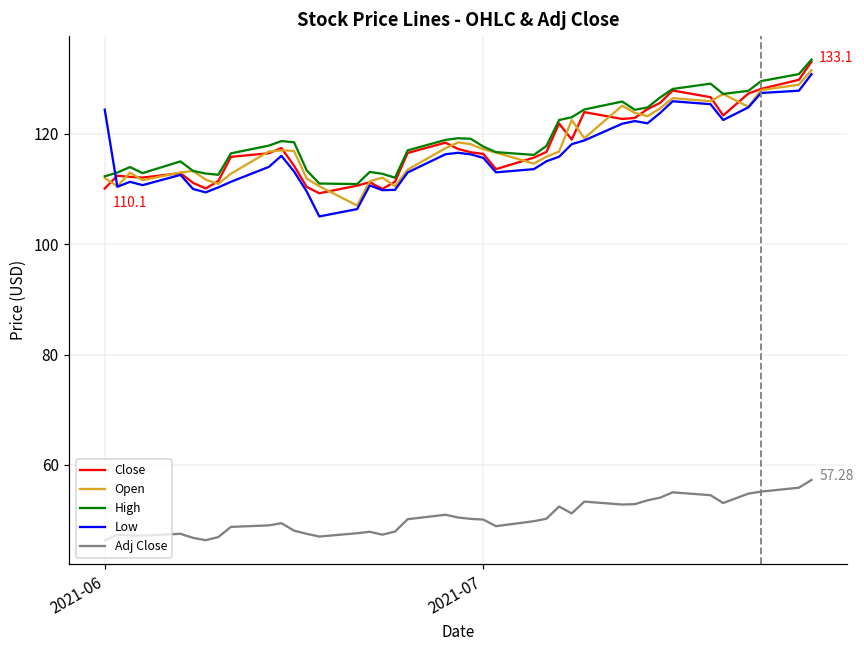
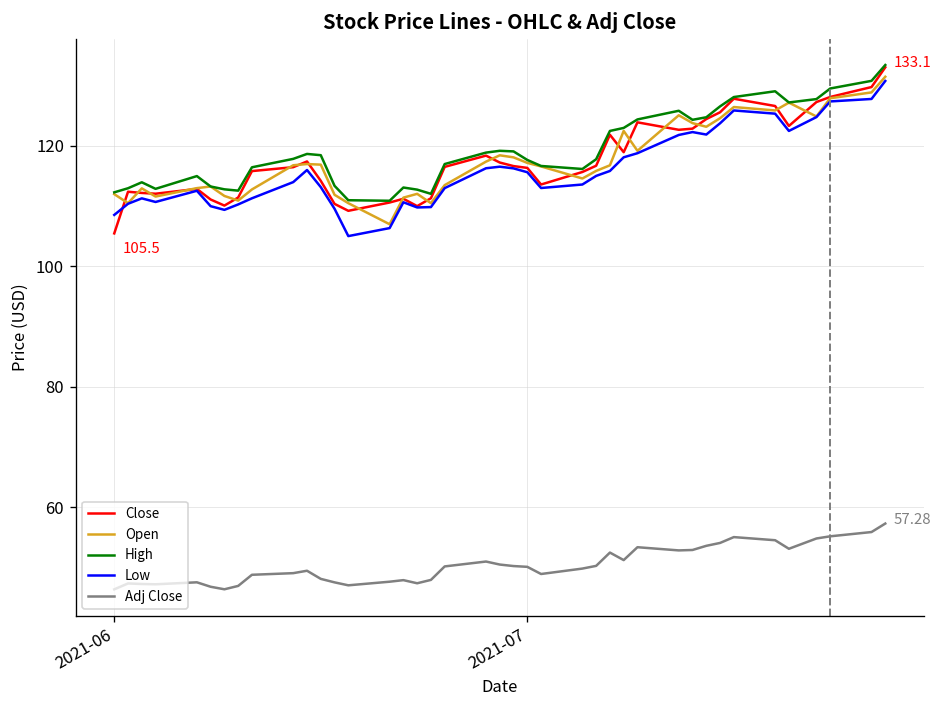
Close, 2021-06: 110.1 -> 105.5
Low, 2021-06: 124 -> 109
